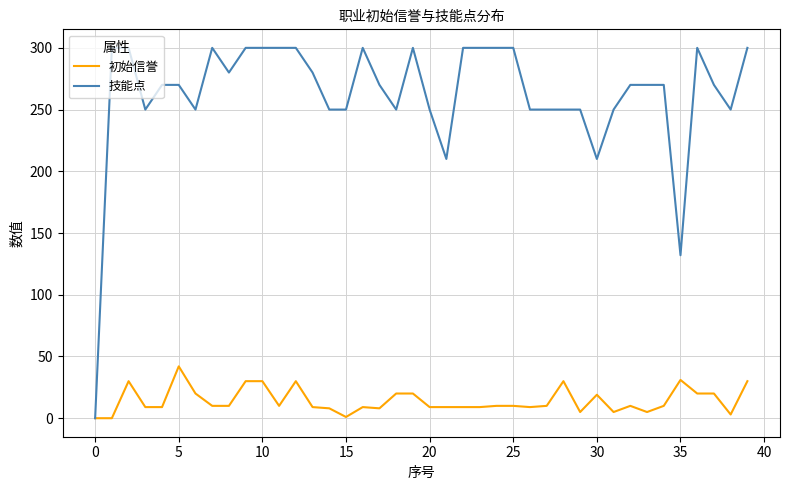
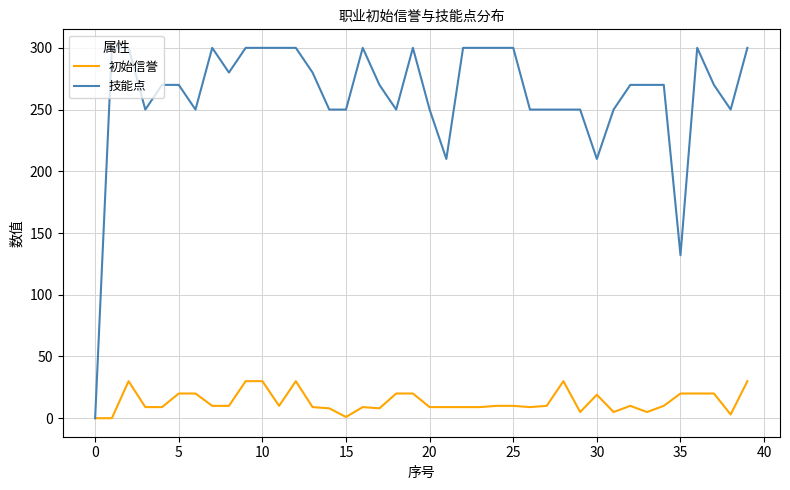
初始信誉, 5: 42 -> 20
初始信誉, 35: 31 -> 20
